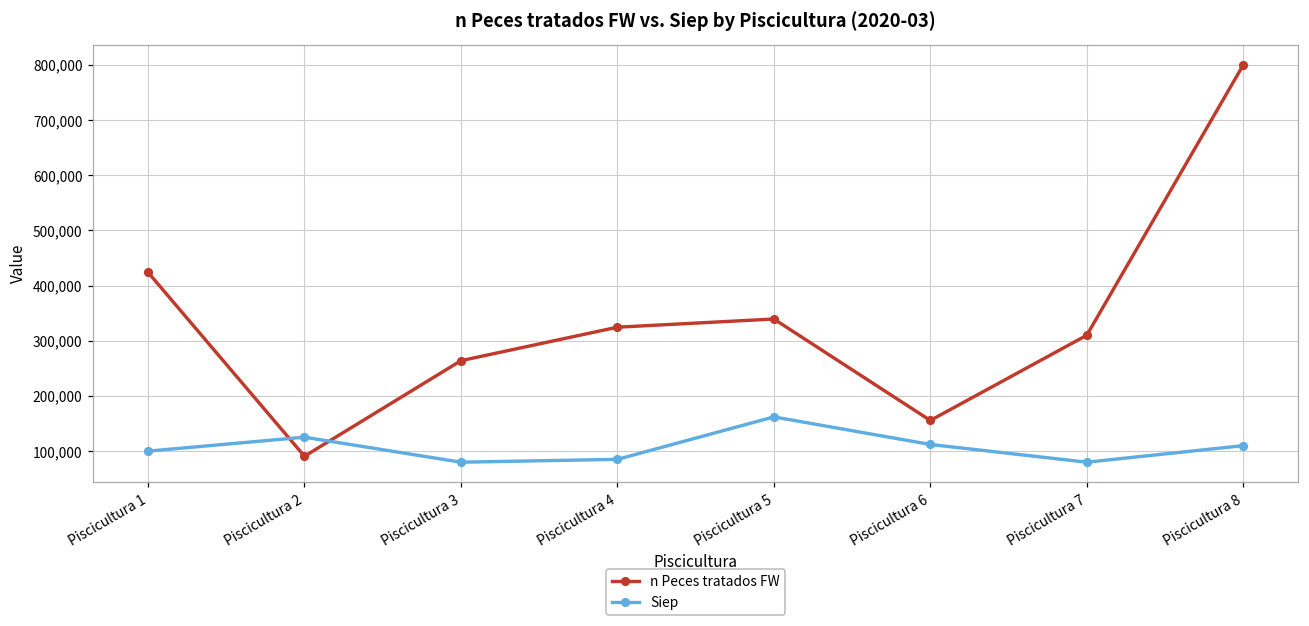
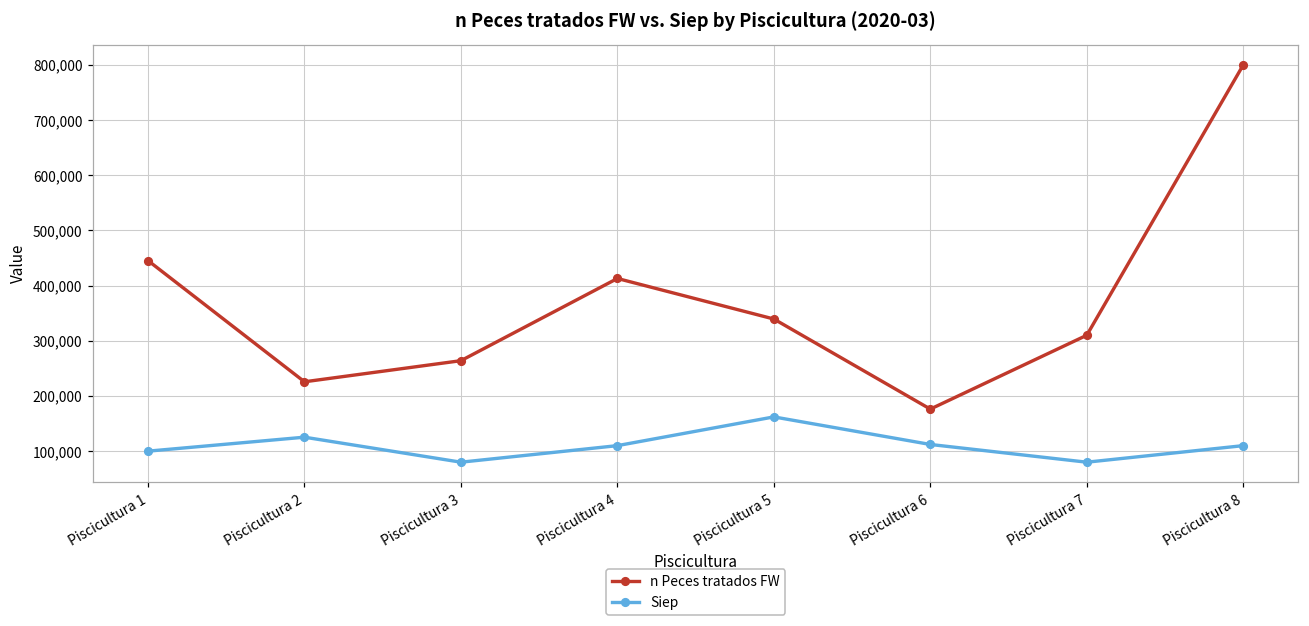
n Peces tratados FW, Piscicultura 1: 420,000 -> 450,000
n Peces tratados FW, Piscicultura 2: 90,000 -> 230,000
n Peces tratados FW, Piscicultura 4: 320,000 -> 410,000
Siep, Piscicultura 4: 90,000 -> 110,000
n Peces tratados FW, Piscicultura 6: 160,000 -> 180,000
